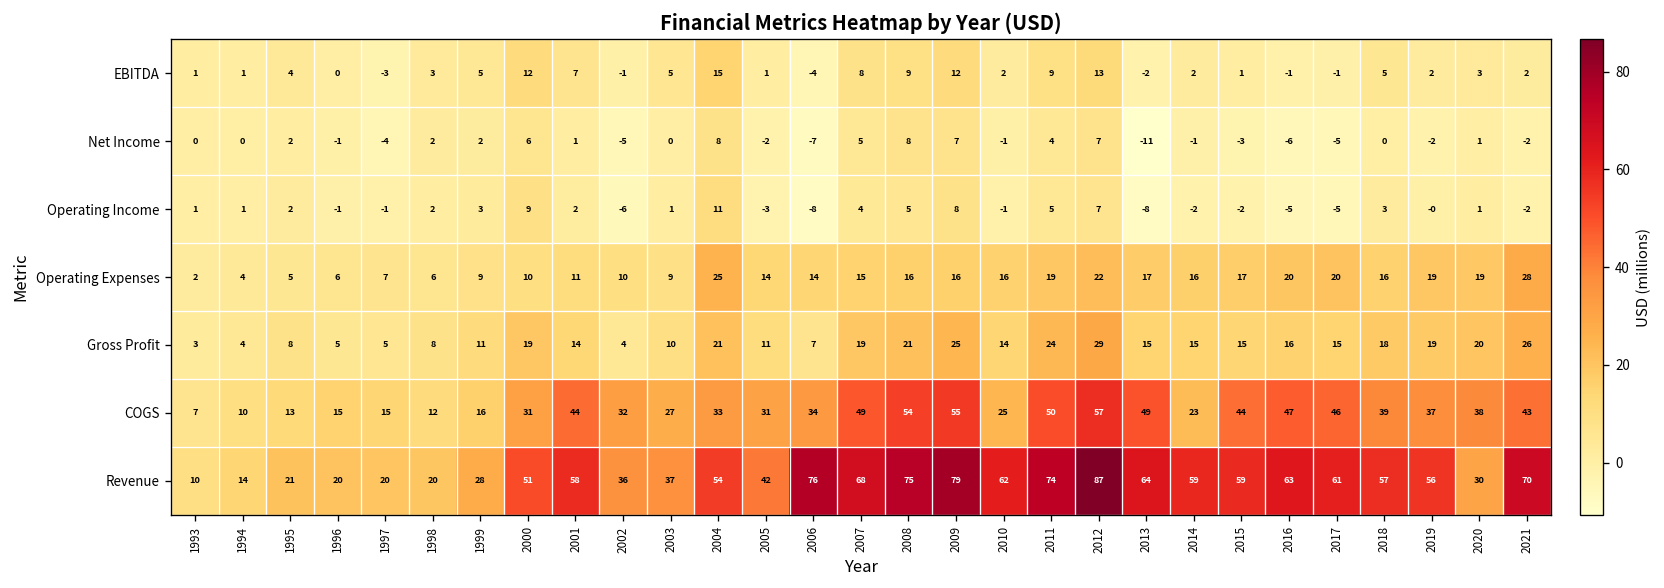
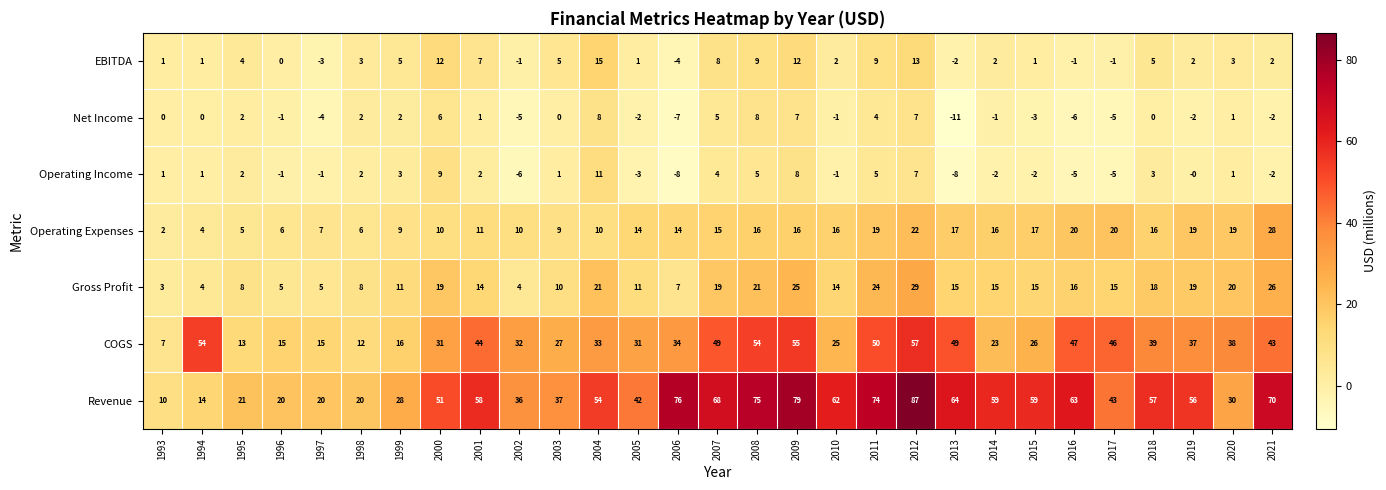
Operating Expenses, 2004: 25 -> 10
COGS, 1994: 10 -> 54
COGS, 2015: 44 -> 26
Revenue, 2017: 61 -> 43
